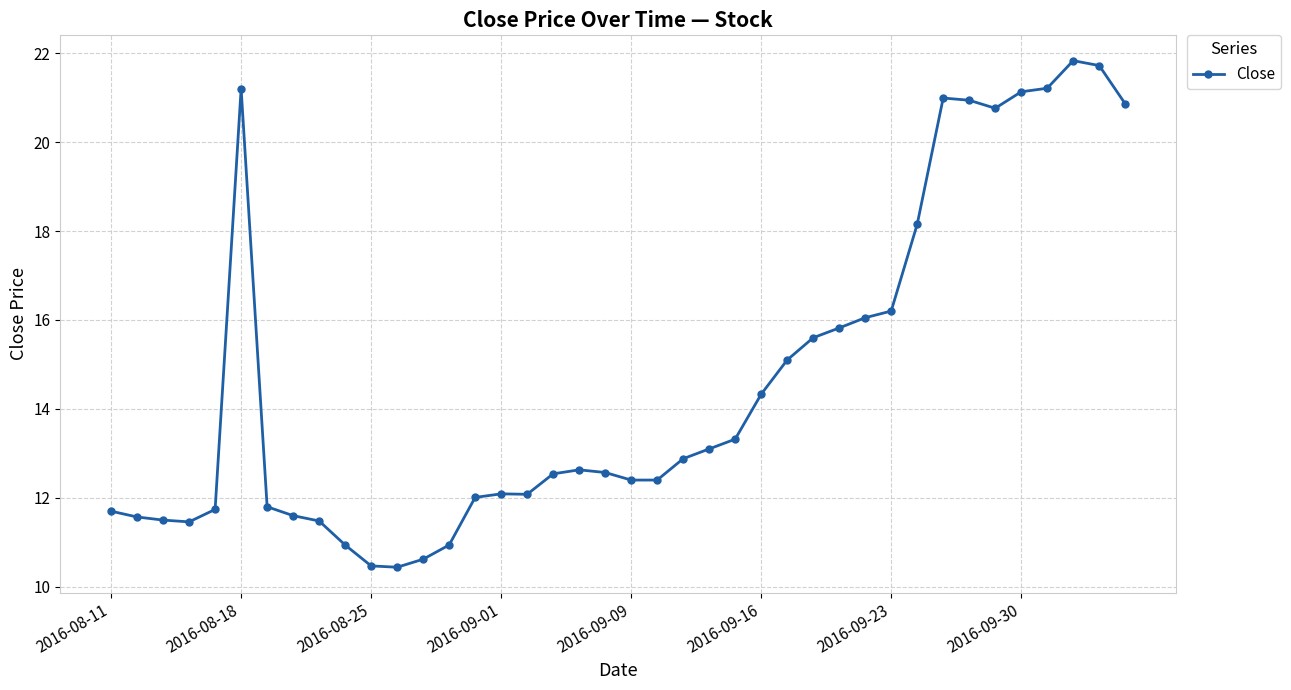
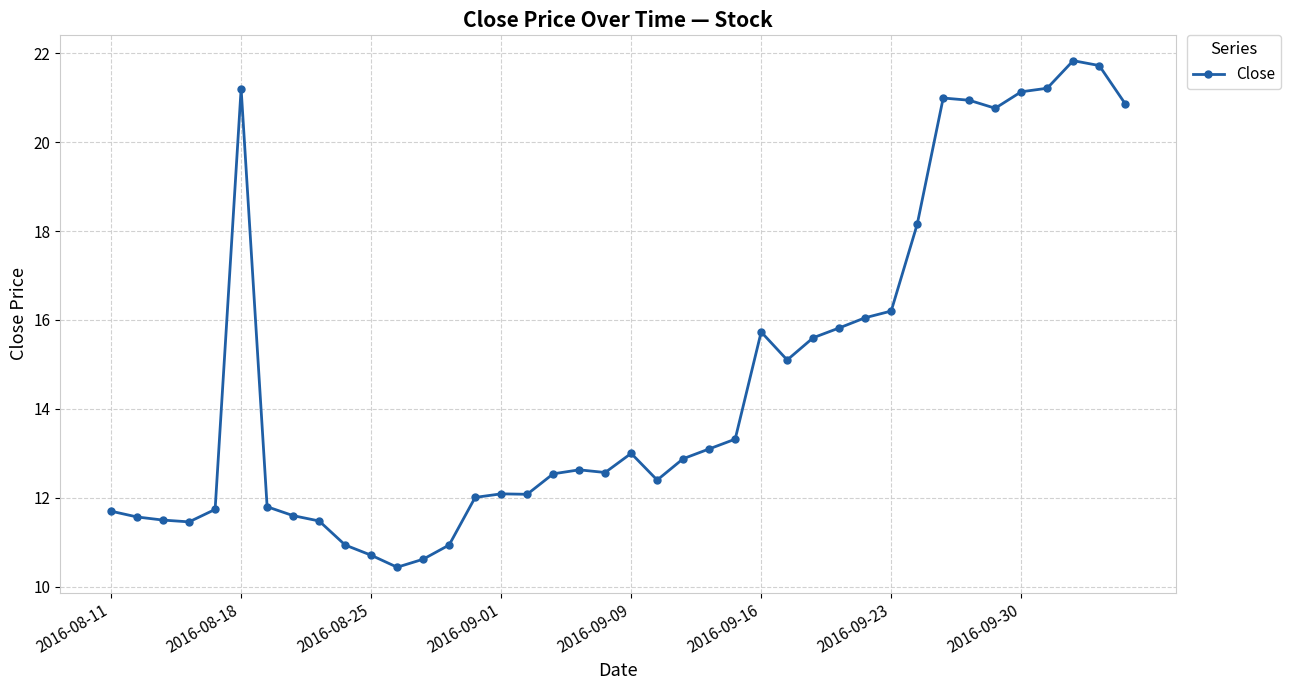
2016-08-25: 10.5 -> 10.7
2016-09-09: 12.4 -> 13.0
2016-09-16: 14.3 -> 15.7
